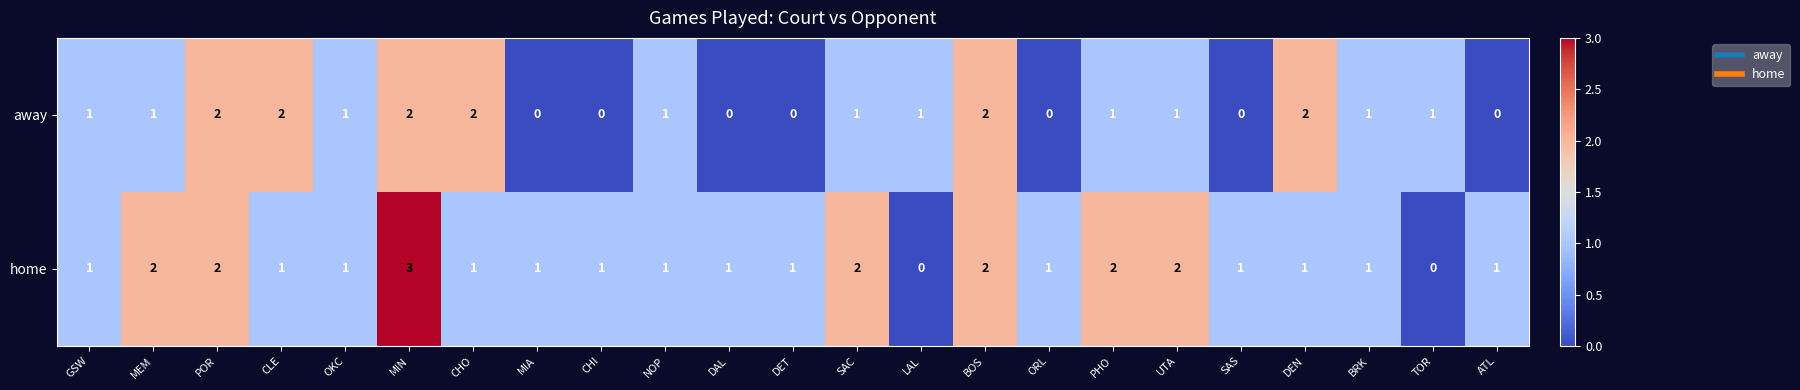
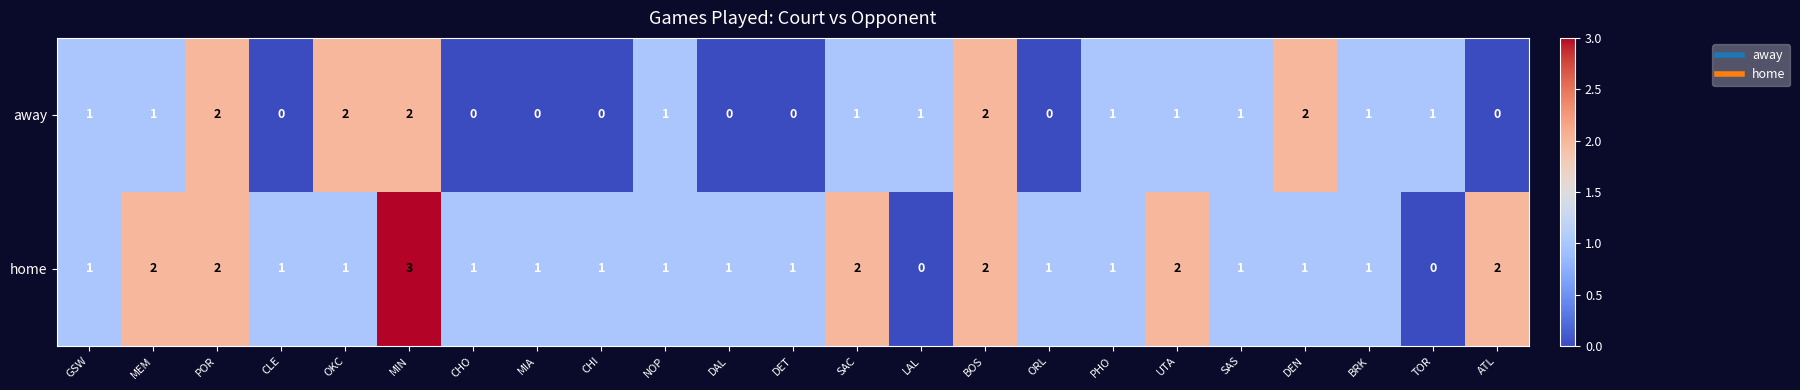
away, CLE: 2 -> 0
away, OKC: 1 -> 2
away, CHO: 2 -> 0
away, SAS: 0 -> 1
home, PHO: 2 -> 1
home, ATL: 1 -> 2
